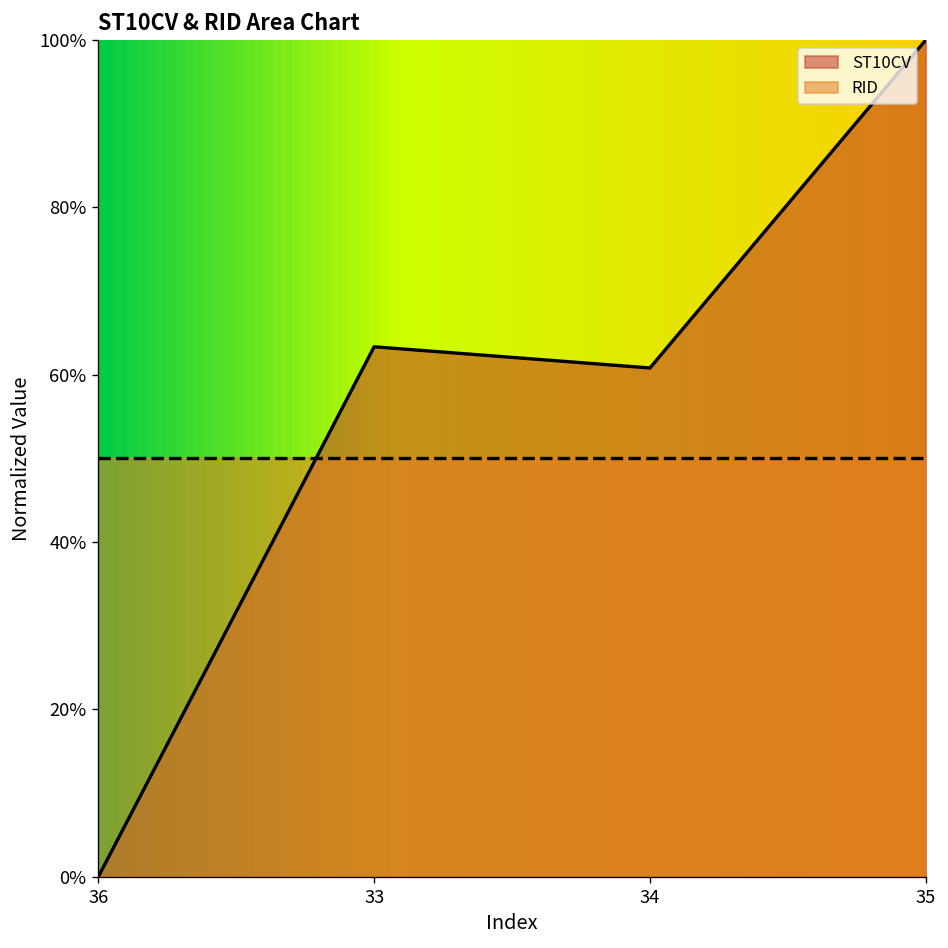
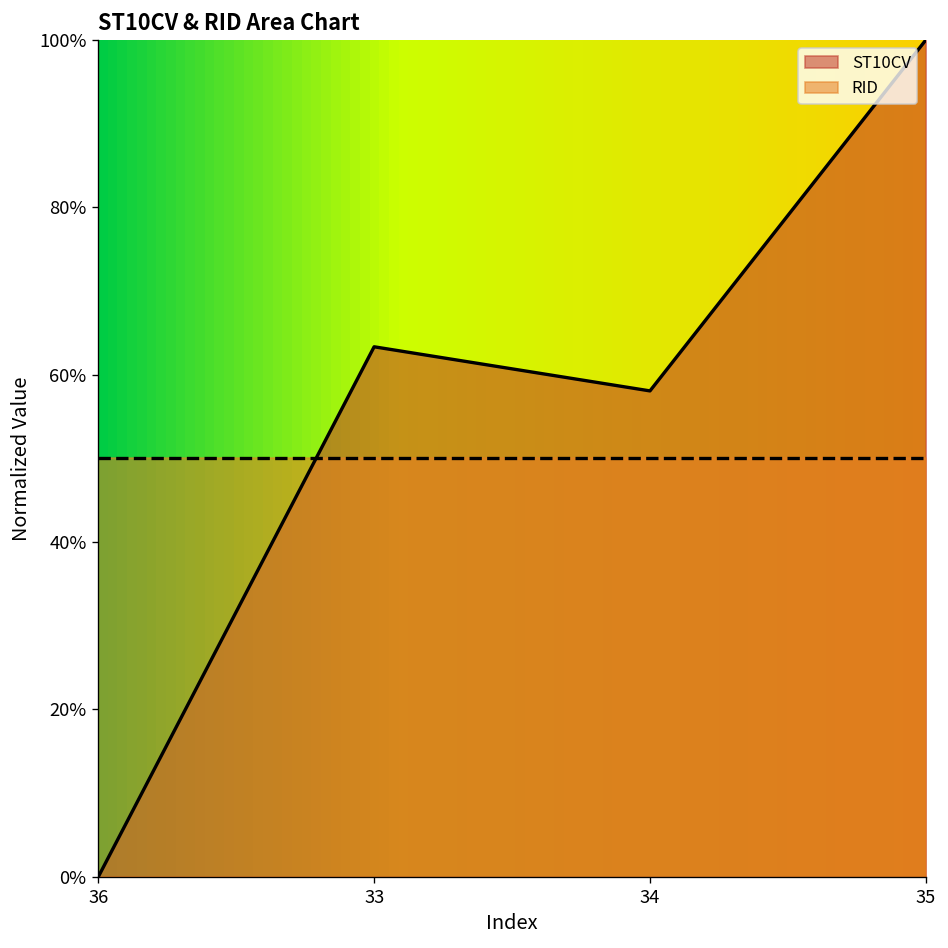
ST10CV, 34: 61% -> 58%
